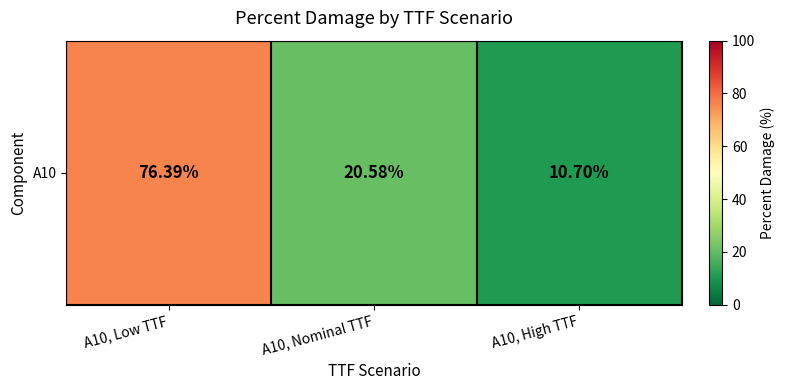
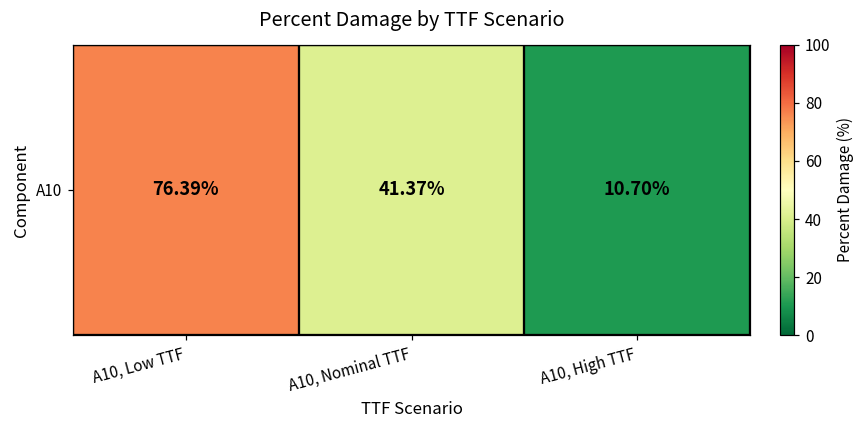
A10, A10, Nominal TTF: 20.58% -> 41.37%
